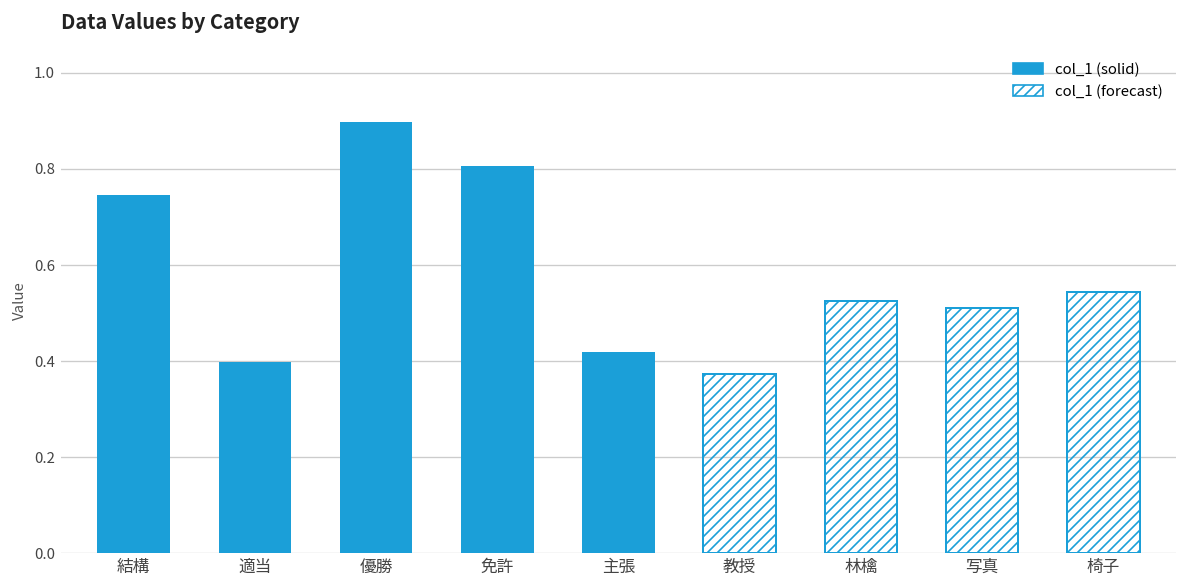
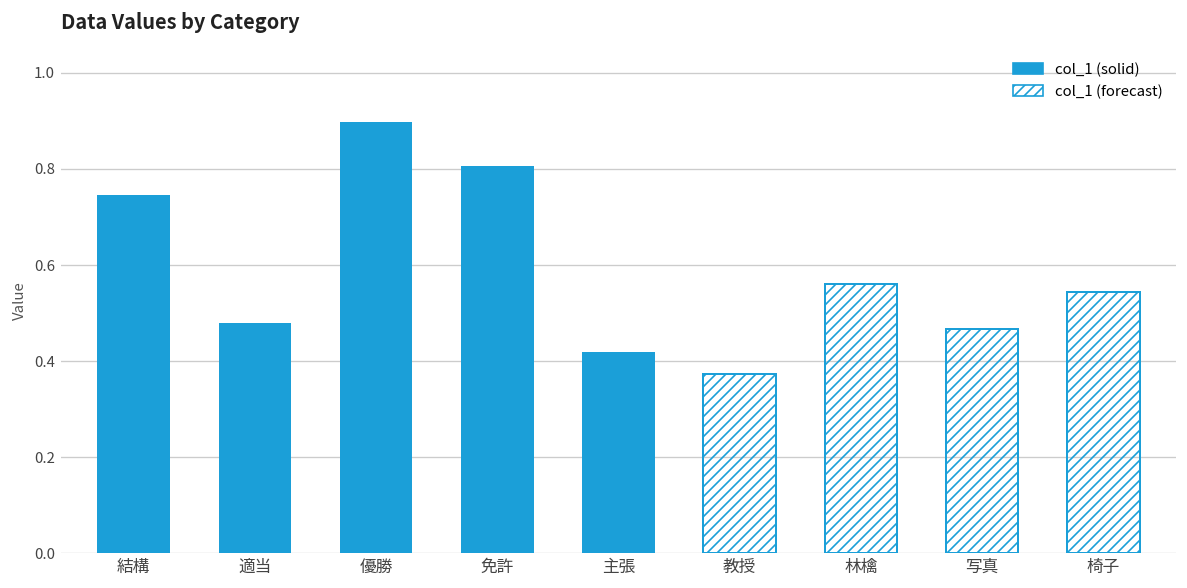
col_1 (solid), 適当: 0.40 -> 0.48
col_1 (forecast), 林檎: 0.53 -> 0.56
col_1 (forecast), 写真: 0.51 -> 0.47
